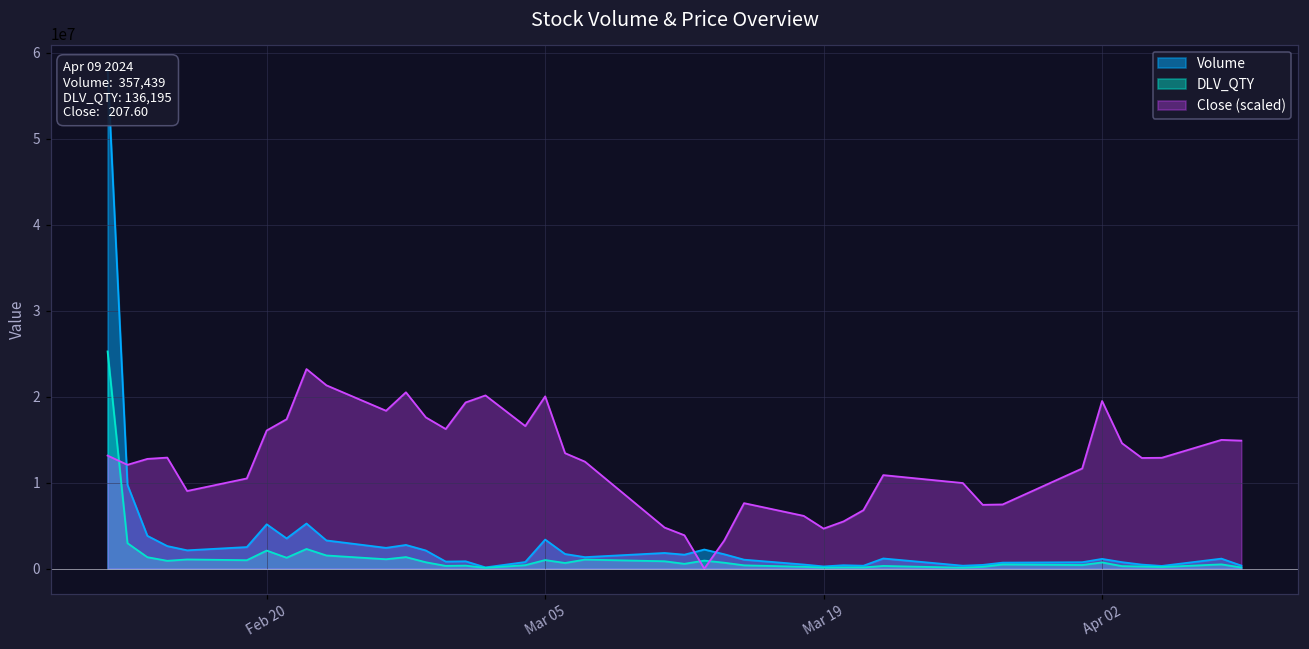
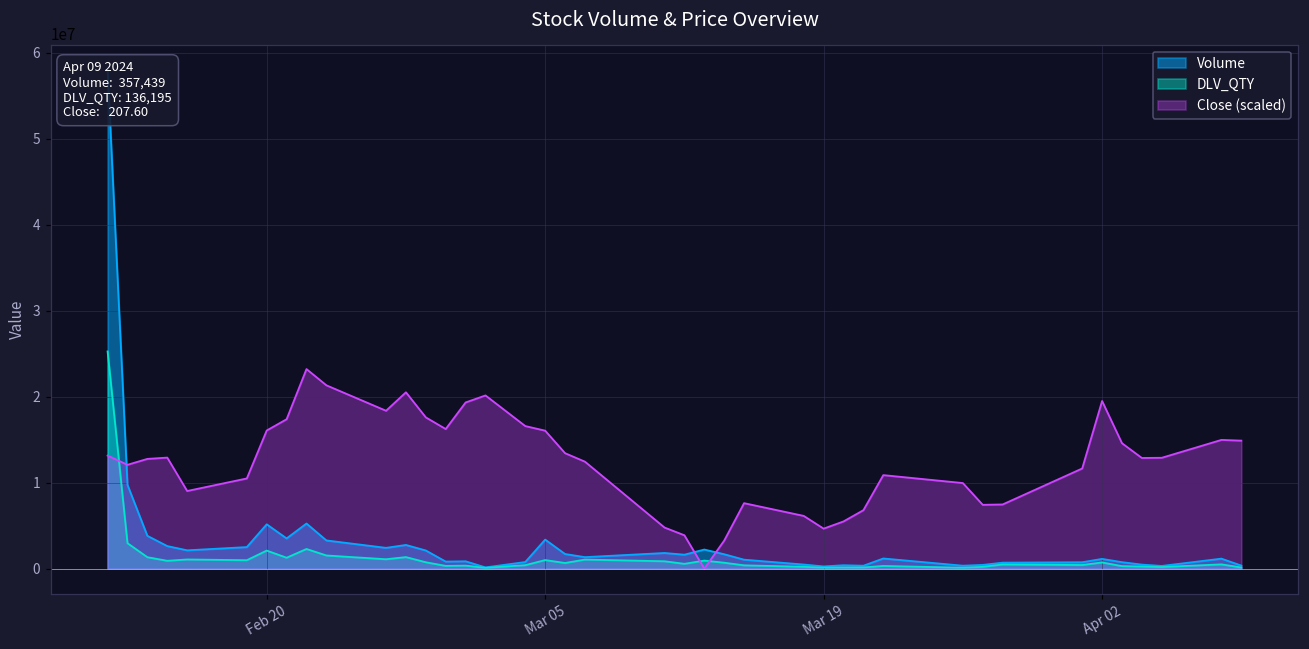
Close (scaled), Mar 05: 20000000 -> 16000000
